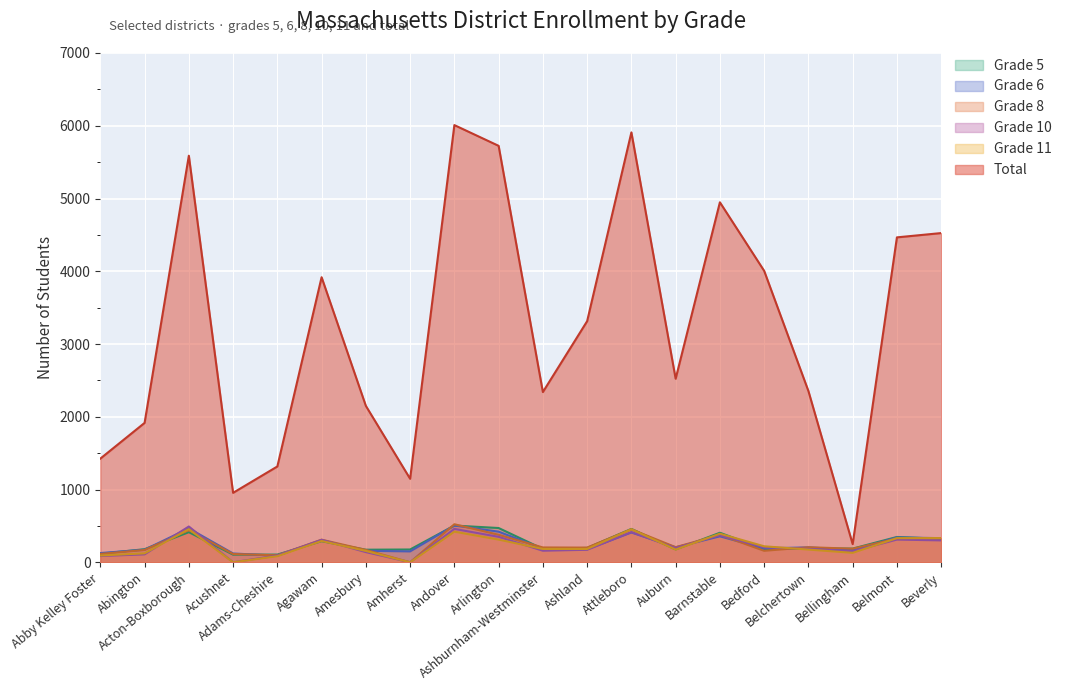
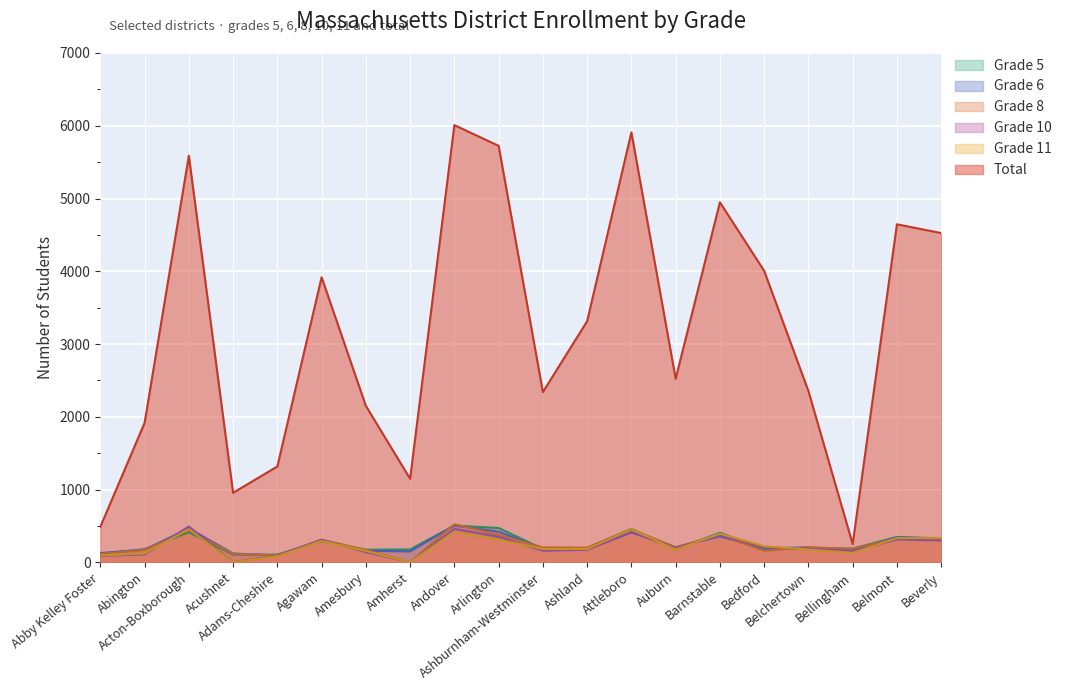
Total, Abby Kelley Foster: 1400 -> 500
Total, Belmont: 4500 -> 4600
